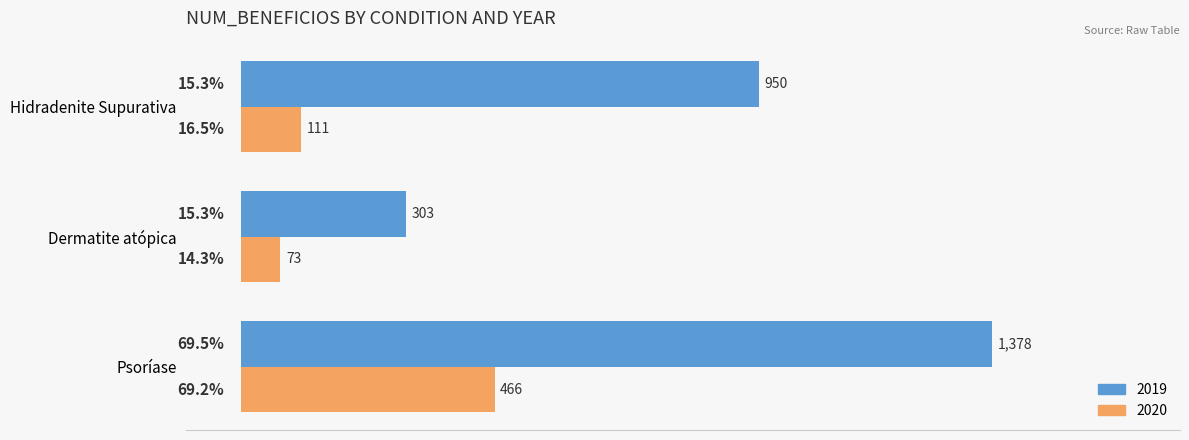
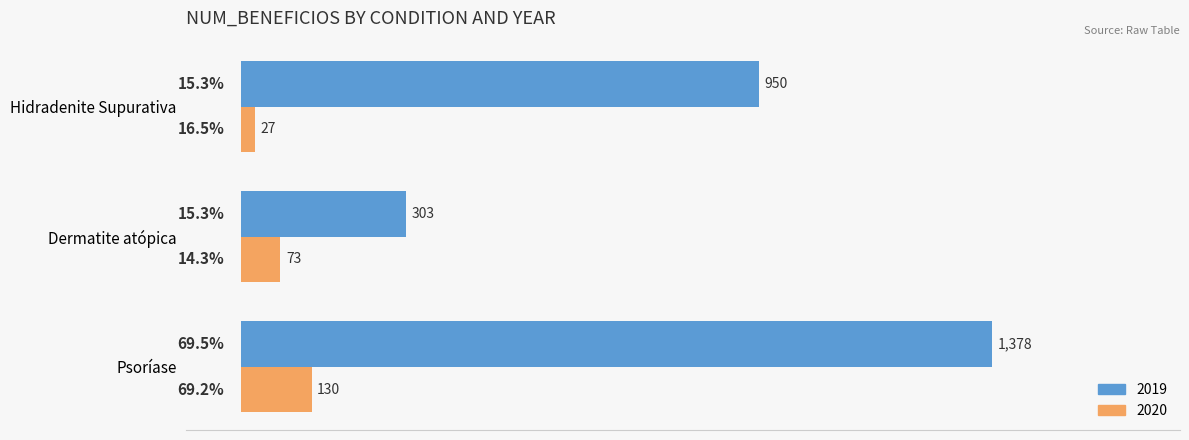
2020, Hidradenite Supurativa: 111 -> 27
2020, Psoríase: 466 -> 130
